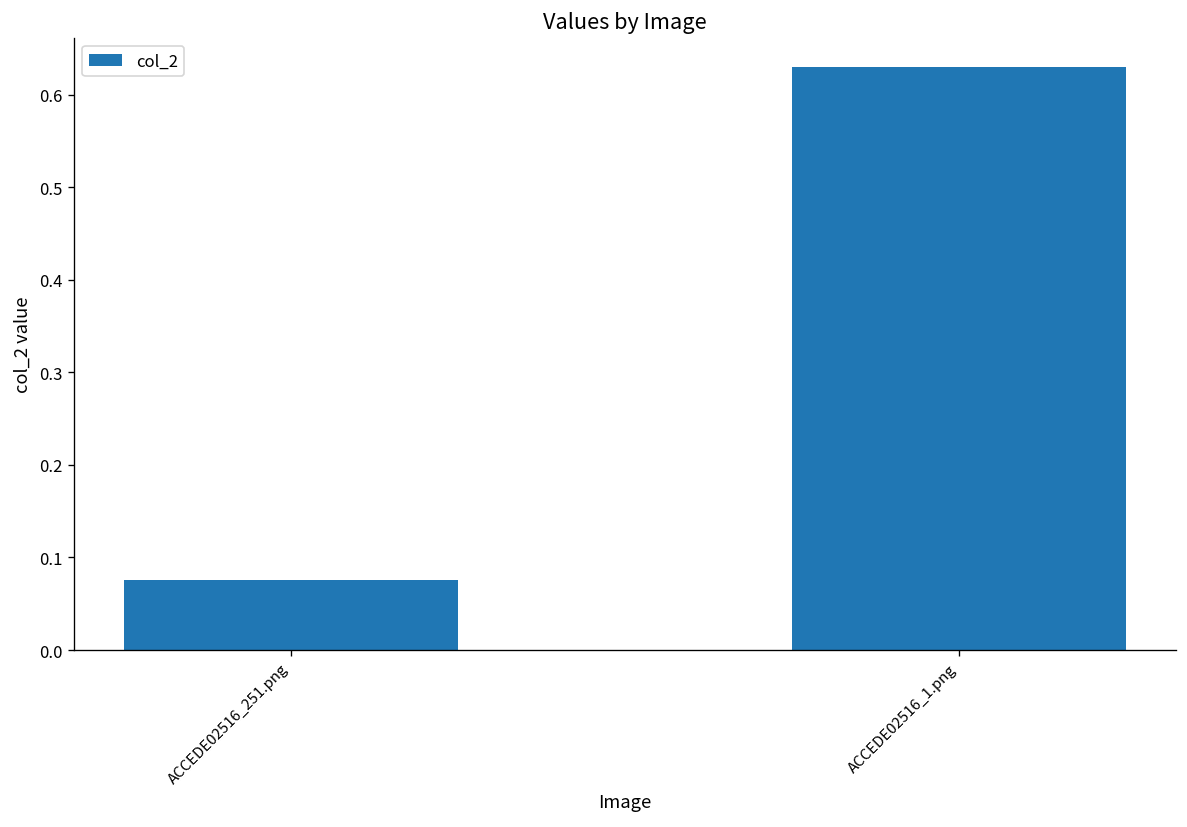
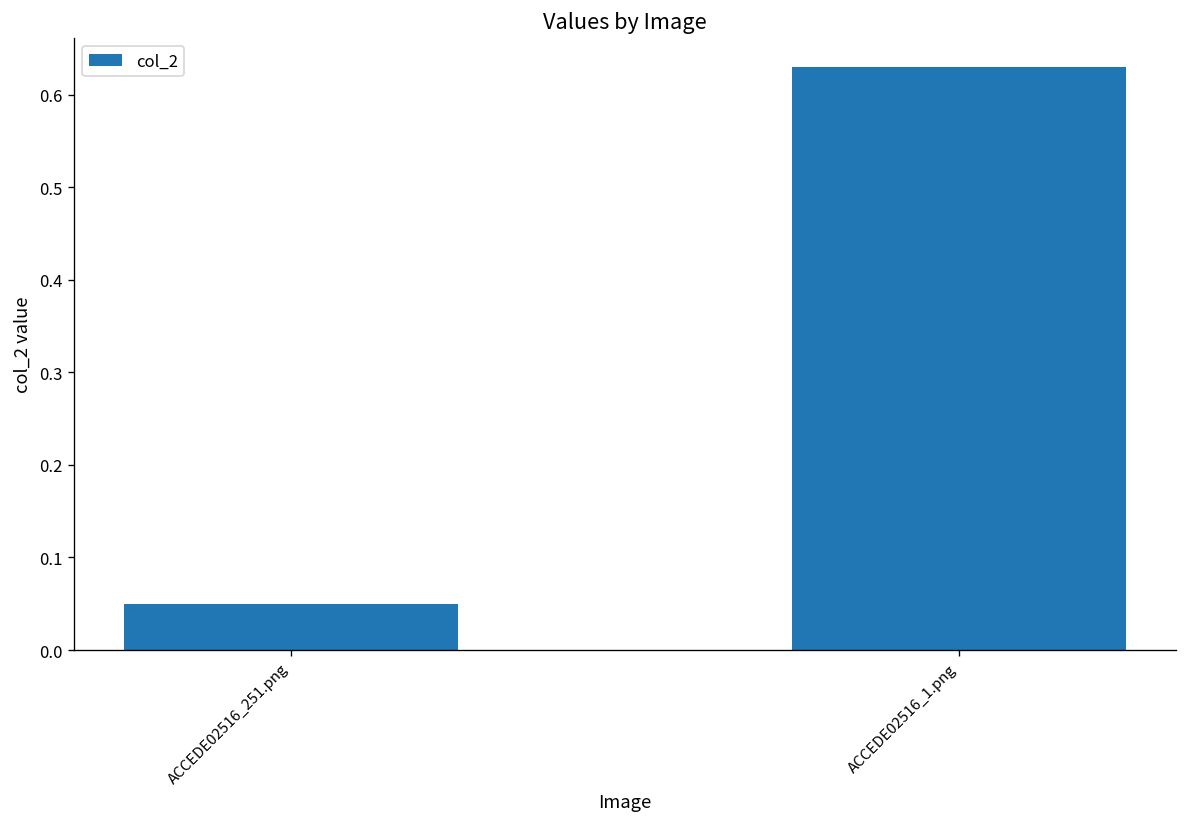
ACCEDE02516_251.png: 0.08 -> 0.05
